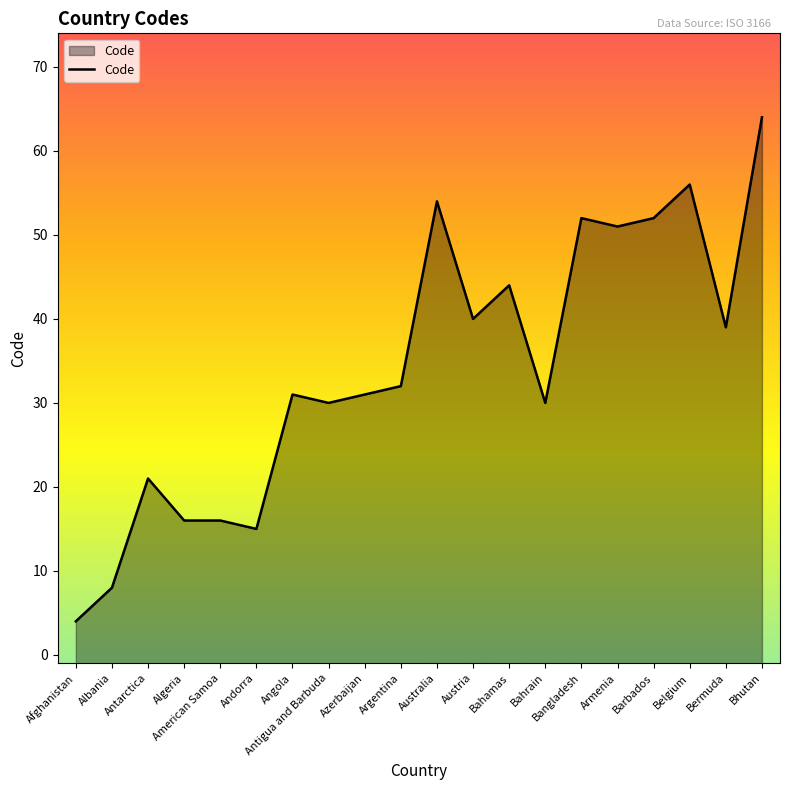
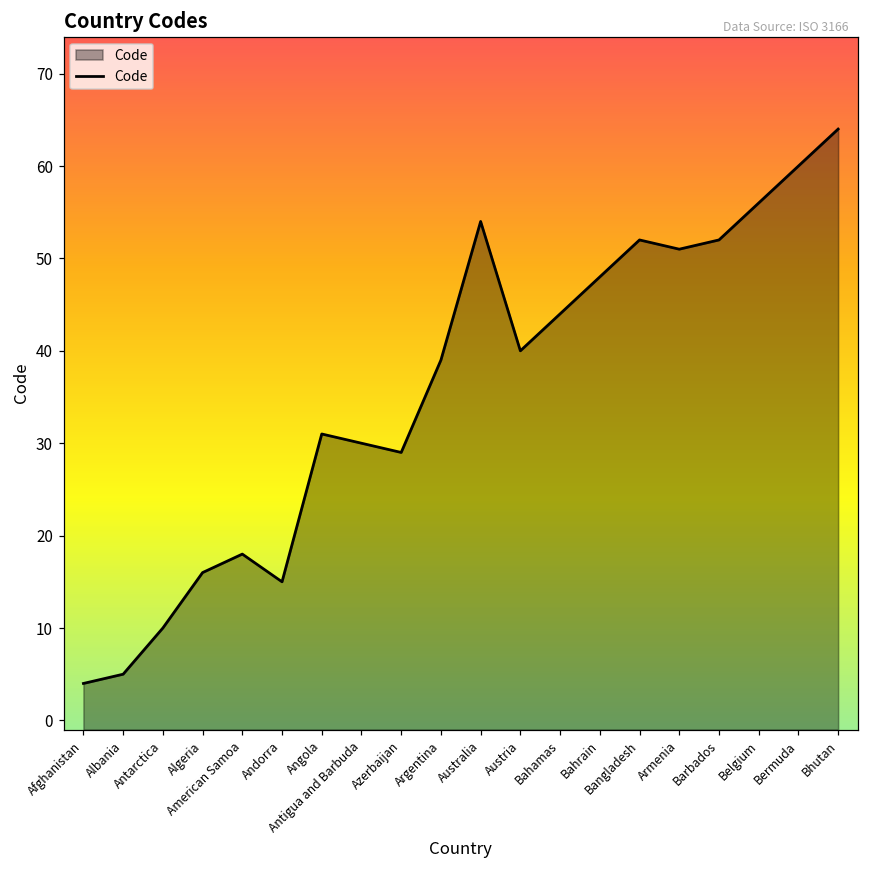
Albania: 8 -> 5
Antarctica: 21 -> 10
American Samoa: 16 -> 18
Azerbaijan: 31 -> 29
Argentina: 32 -> 39
Bahrain: 30 -> 48
Bermuda: 39 -> 60
